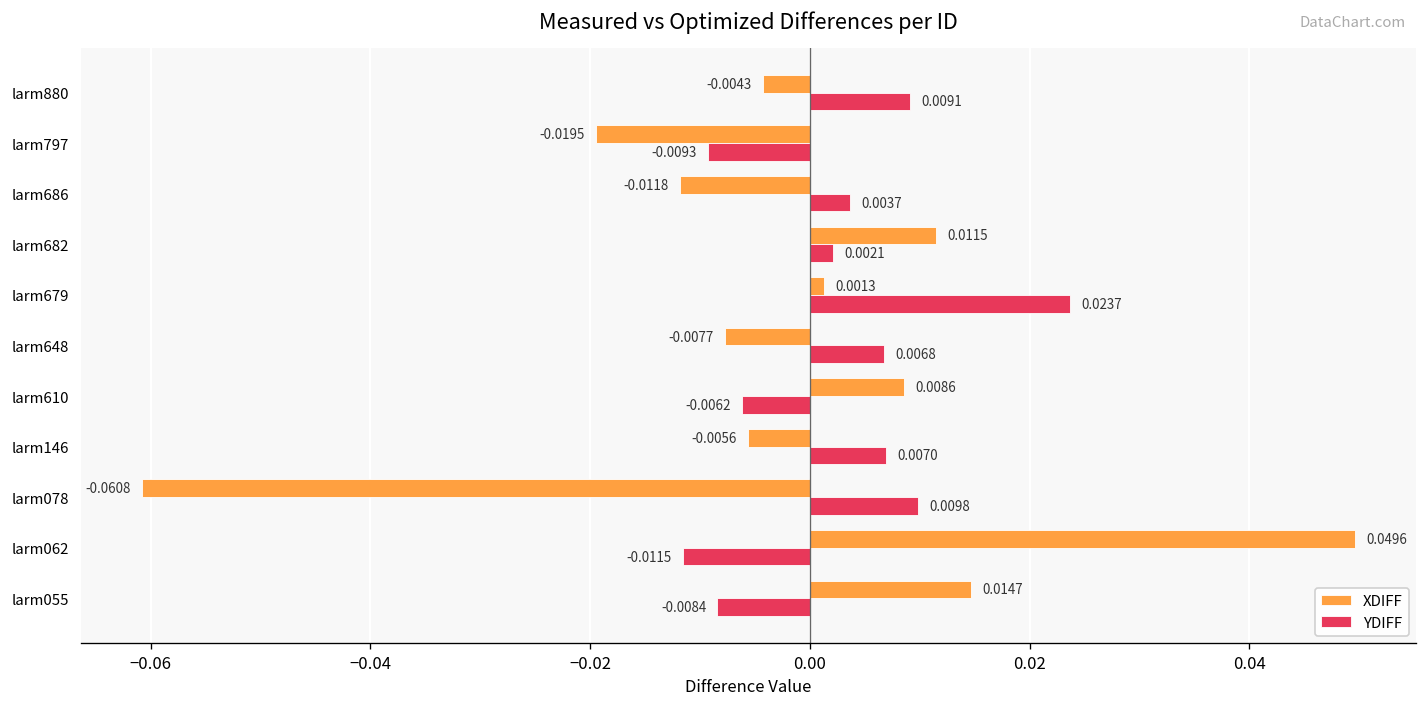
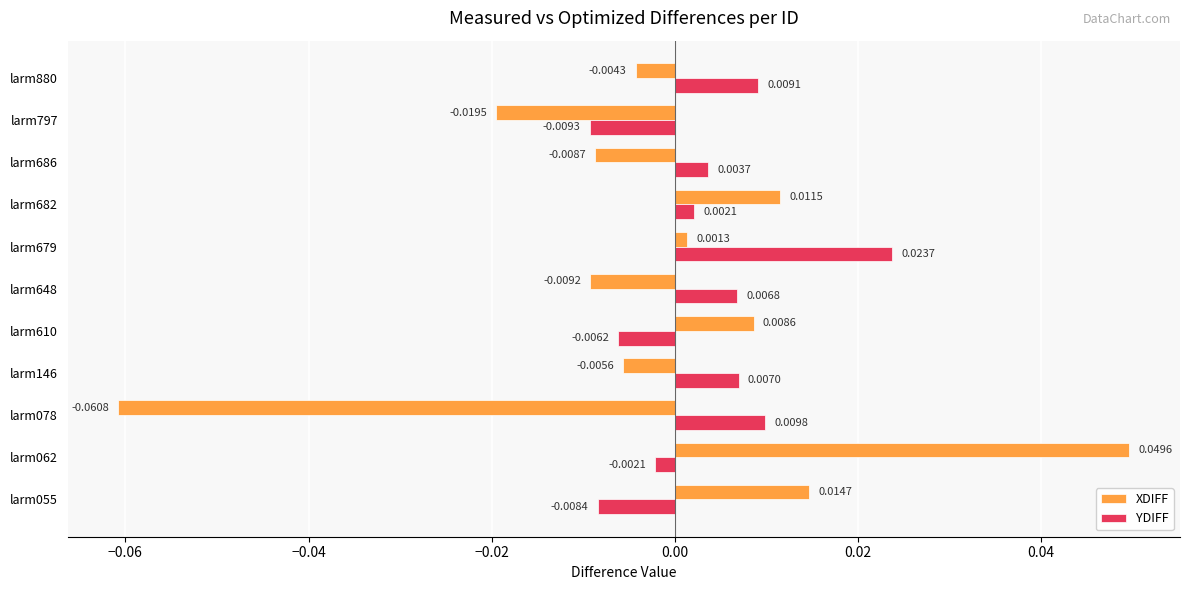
XDIFF, larm686: -0.0118 -> -0.0087
XDIFF, larm648: -0.0077 -> -0.0092
YDIFF, larm062: -0.0115 -> -0.0021
